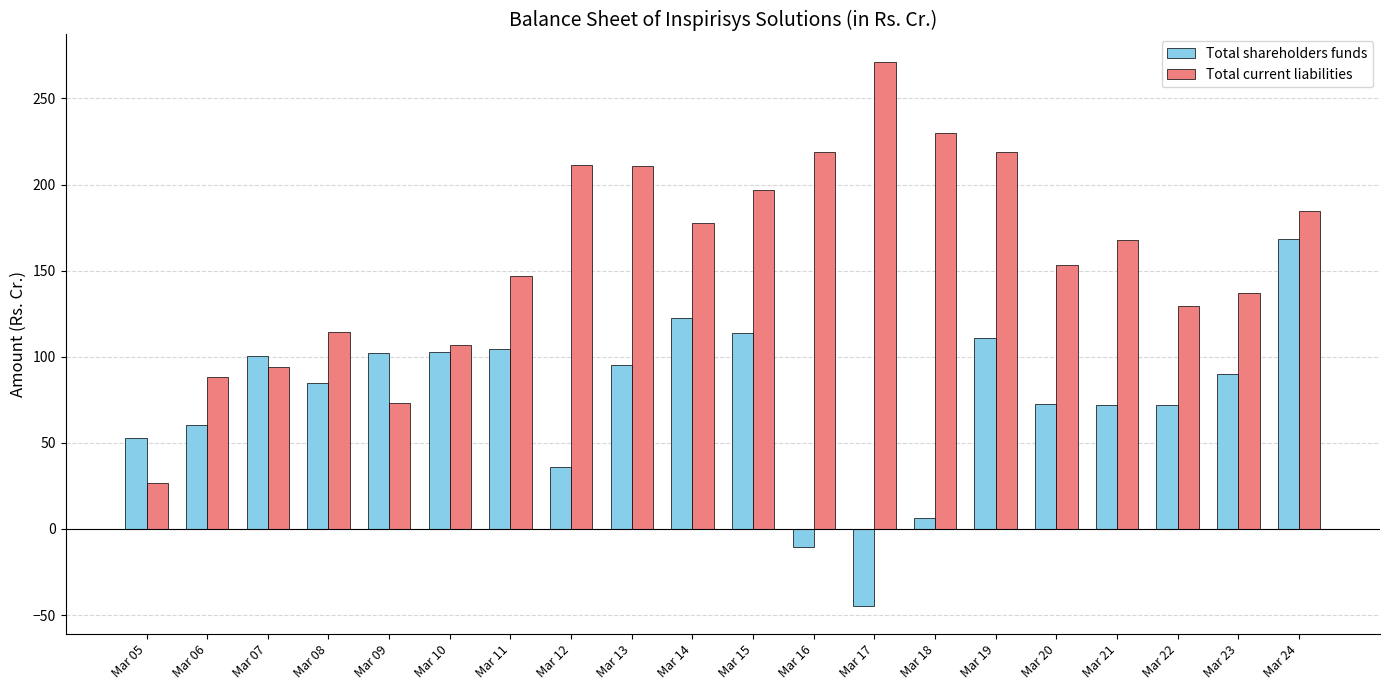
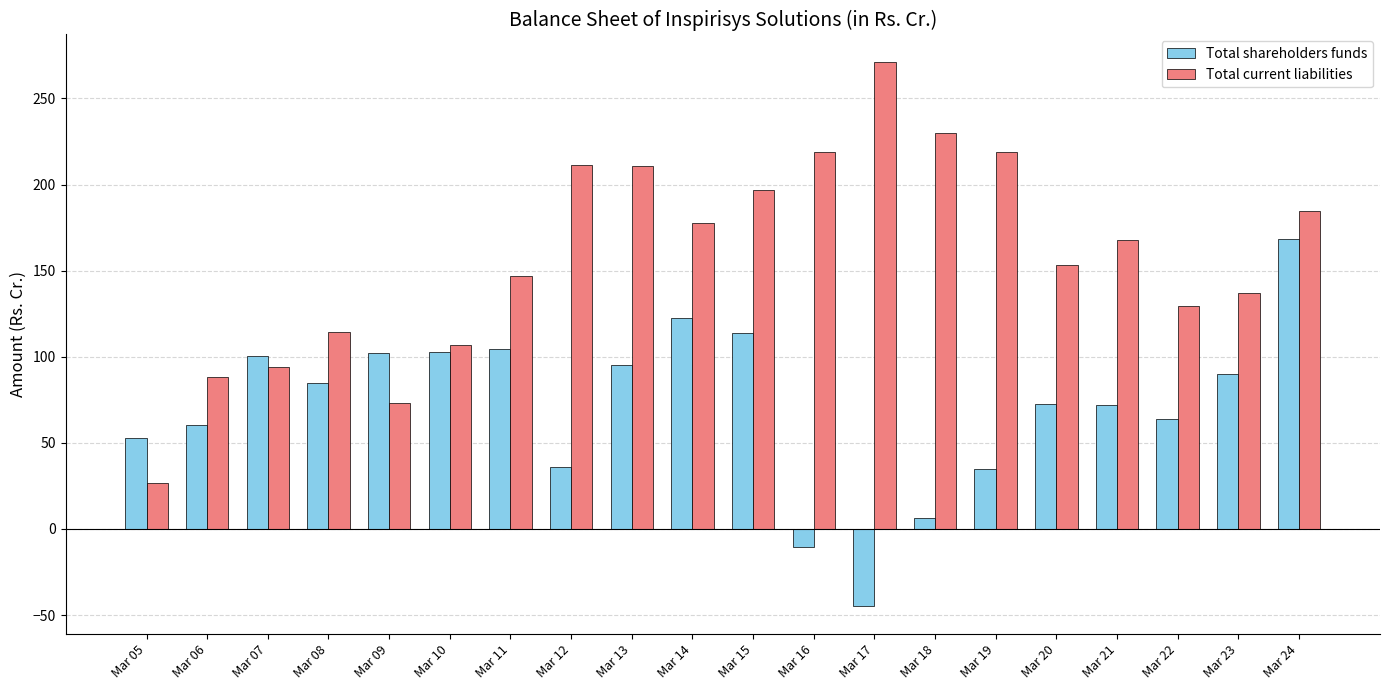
Total shareholders funds, Mar 19: 111 -> 35
Total shareholders funds, Mar 22: 72 -> 64
